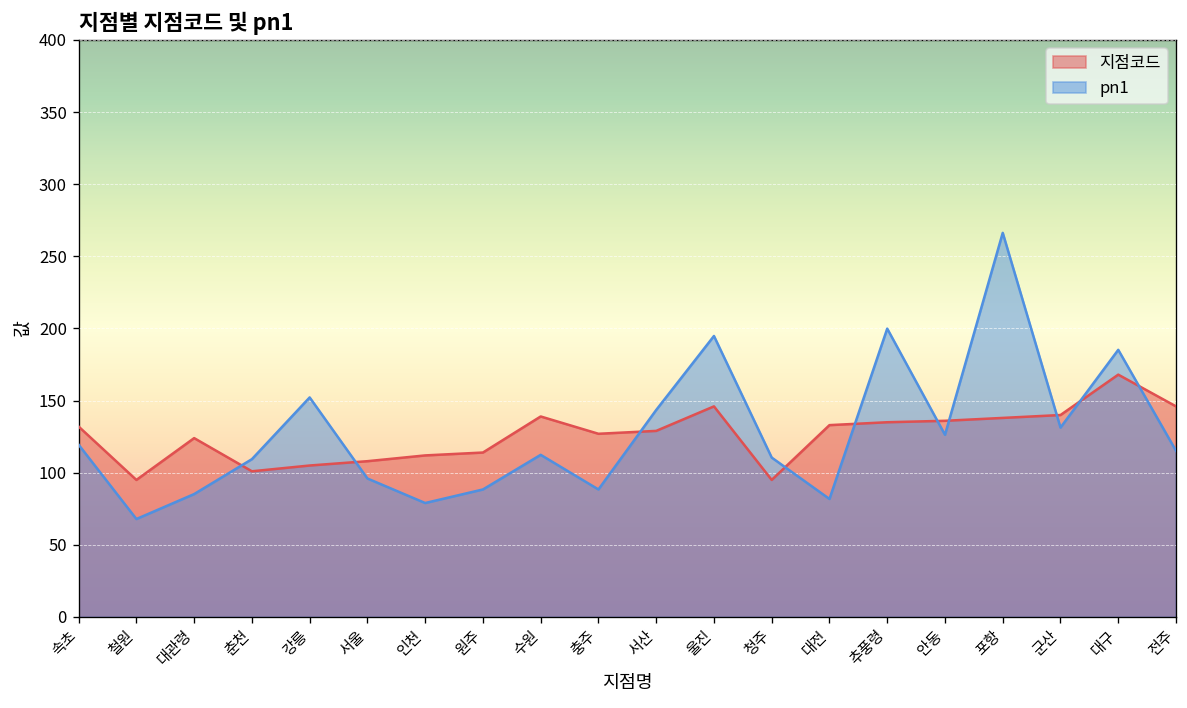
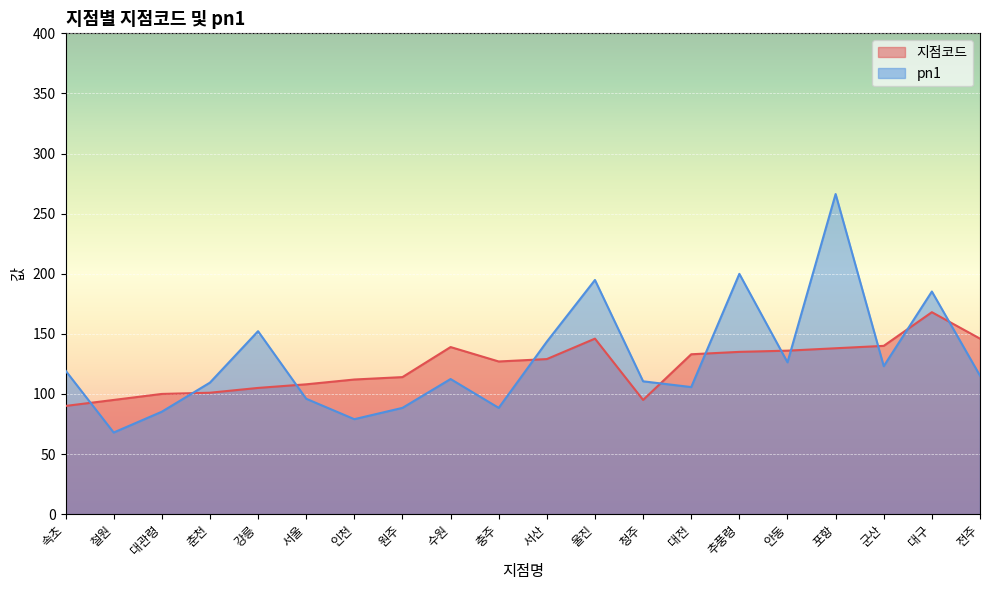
지점코드, 속초: 132 -> 90
지점코드, 대관령: 124 -> 100
pn1, 대전: 82 -> 106
pn1, 군산: 131 -> 123
